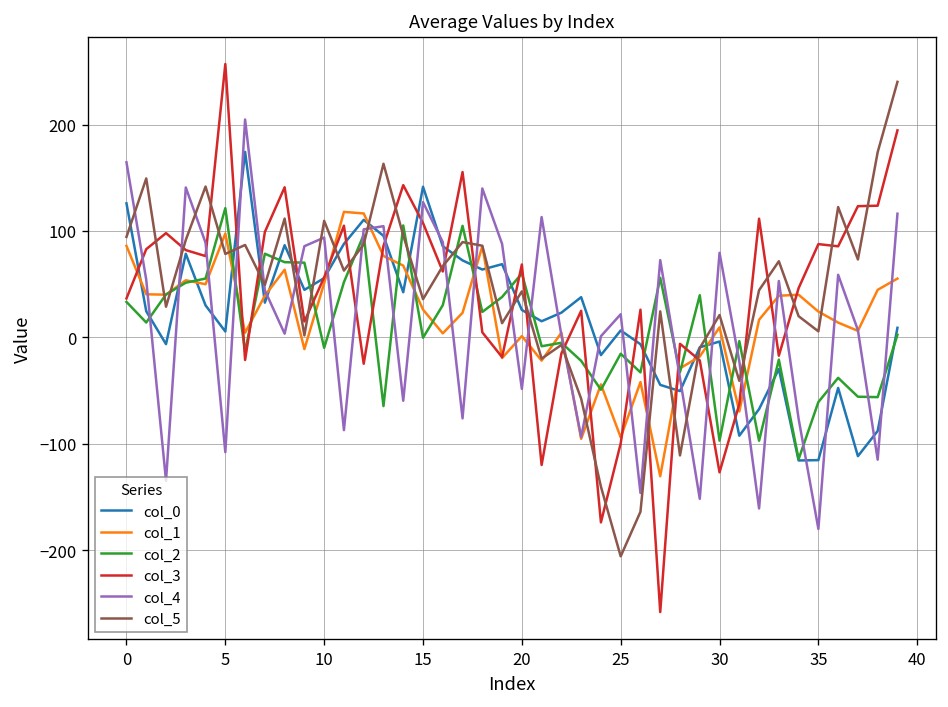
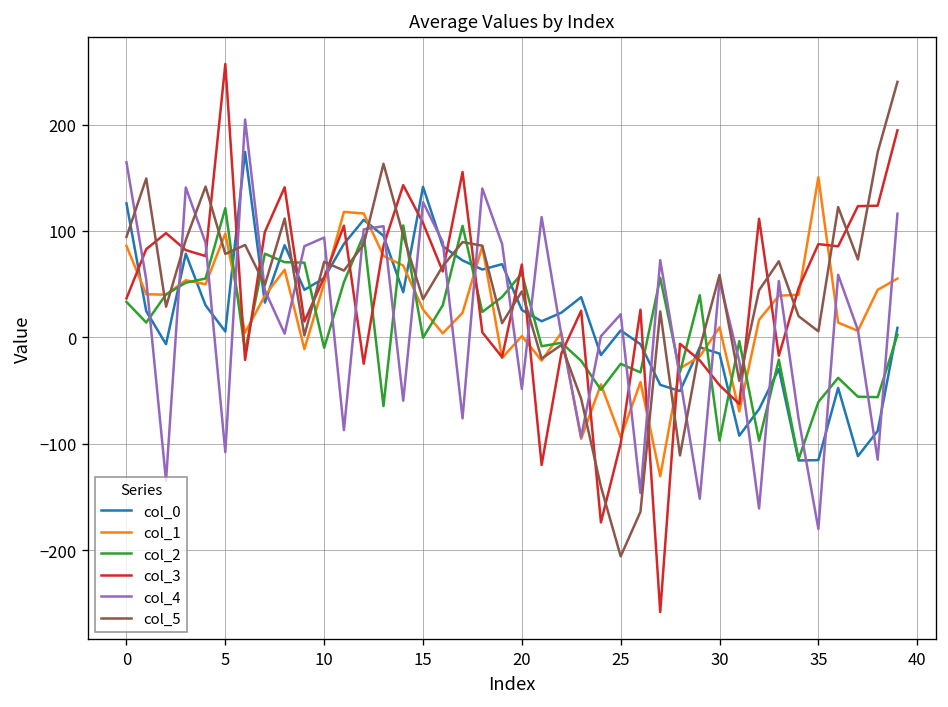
col_5, 10: 110 -> 70
col_2, 25: -15 -> -25
col_0, 30: 0 -> -20
col_3, 30: -130 -> -40
col_4, 30: 80 -> 50
col_5, 30: 20 -> 60
col_1, 35: 20 -> 150
